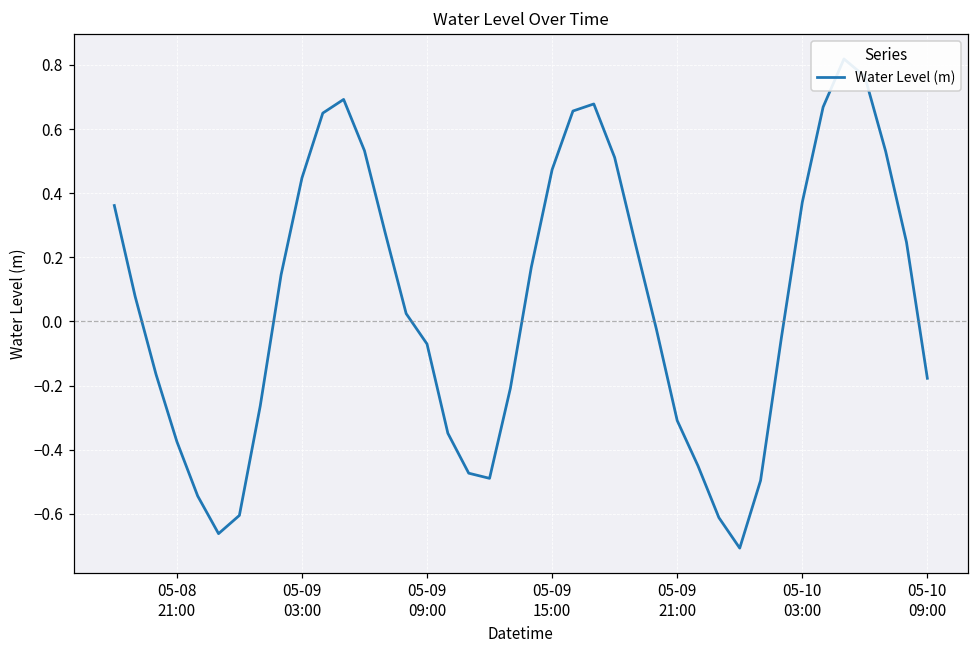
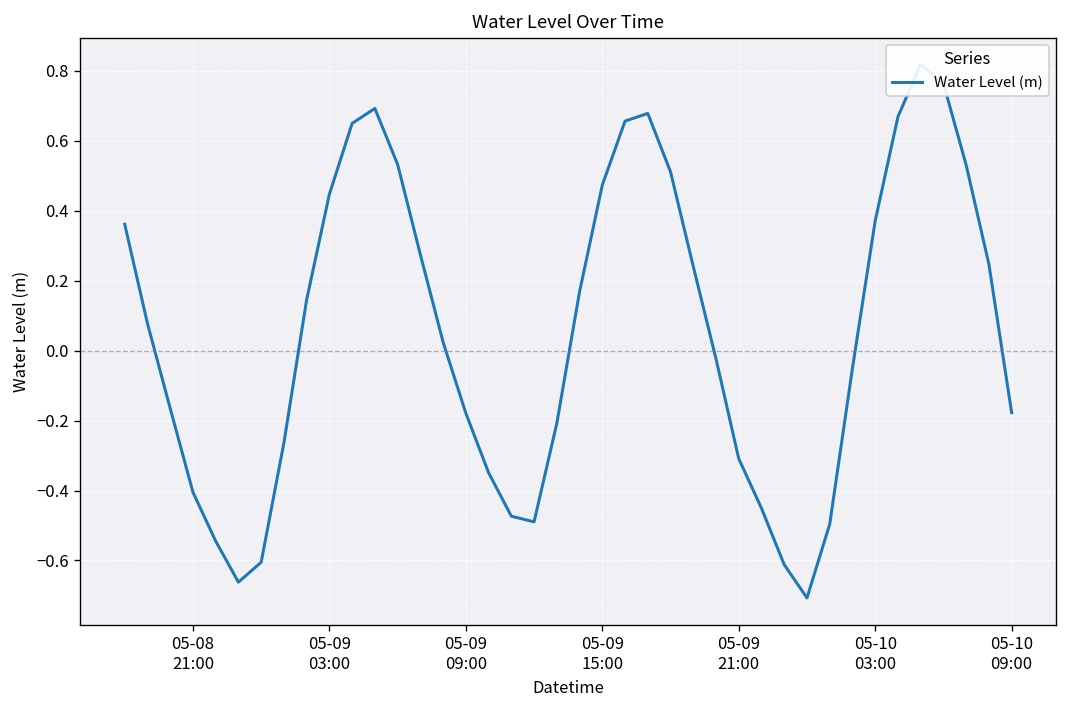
05-08 21:00: -0.37 -> -0.40
05-09 09:00: -0.07 -> -0.18
